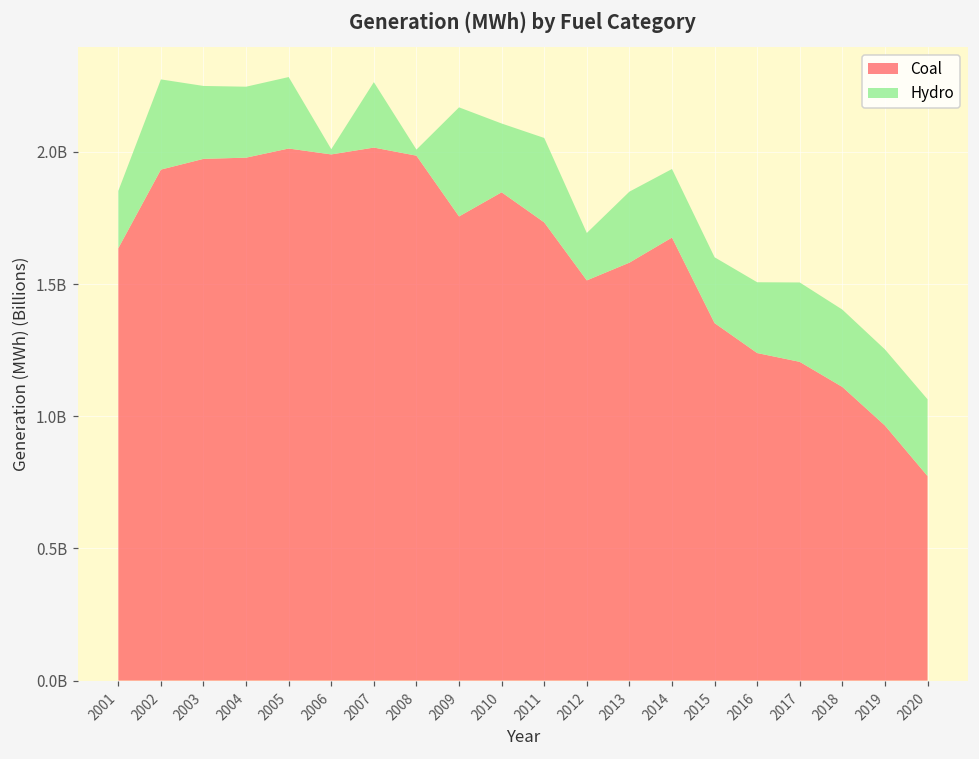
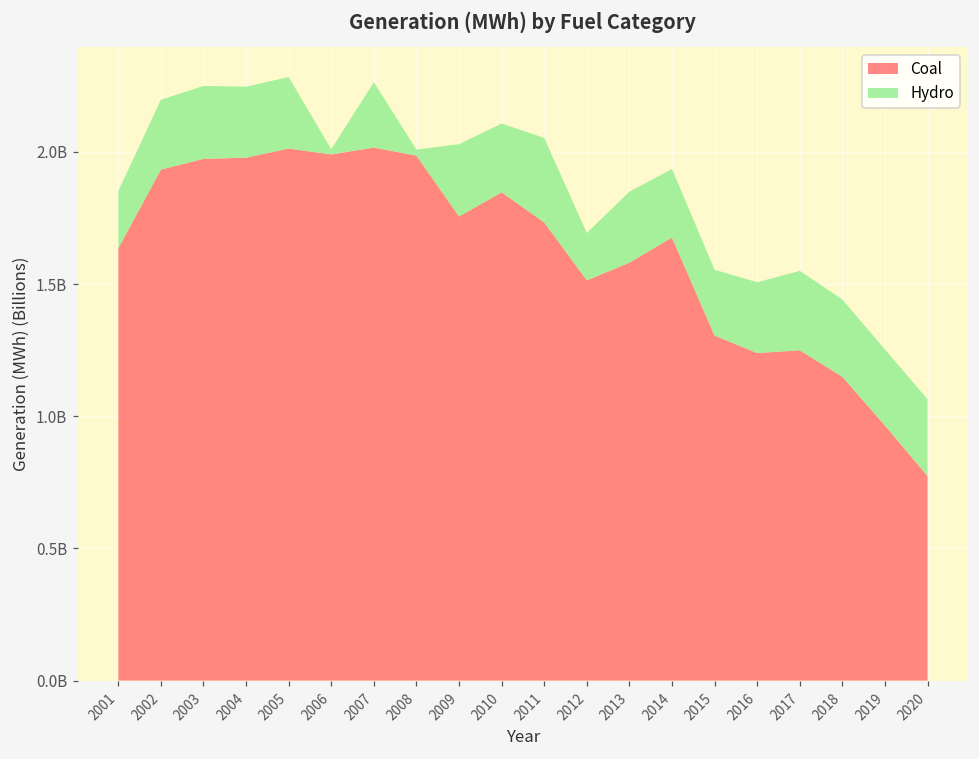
Hydro, 2002: 340000000 -> 260000000
Hydro, 2009: 410000000 -> 270000000
Coal, 2015: 1350000000 -> 1310000000
Coal, 2017: 1210000000 -> 1250000000
Coal, 2018: 1110000000 -> 1150000000
